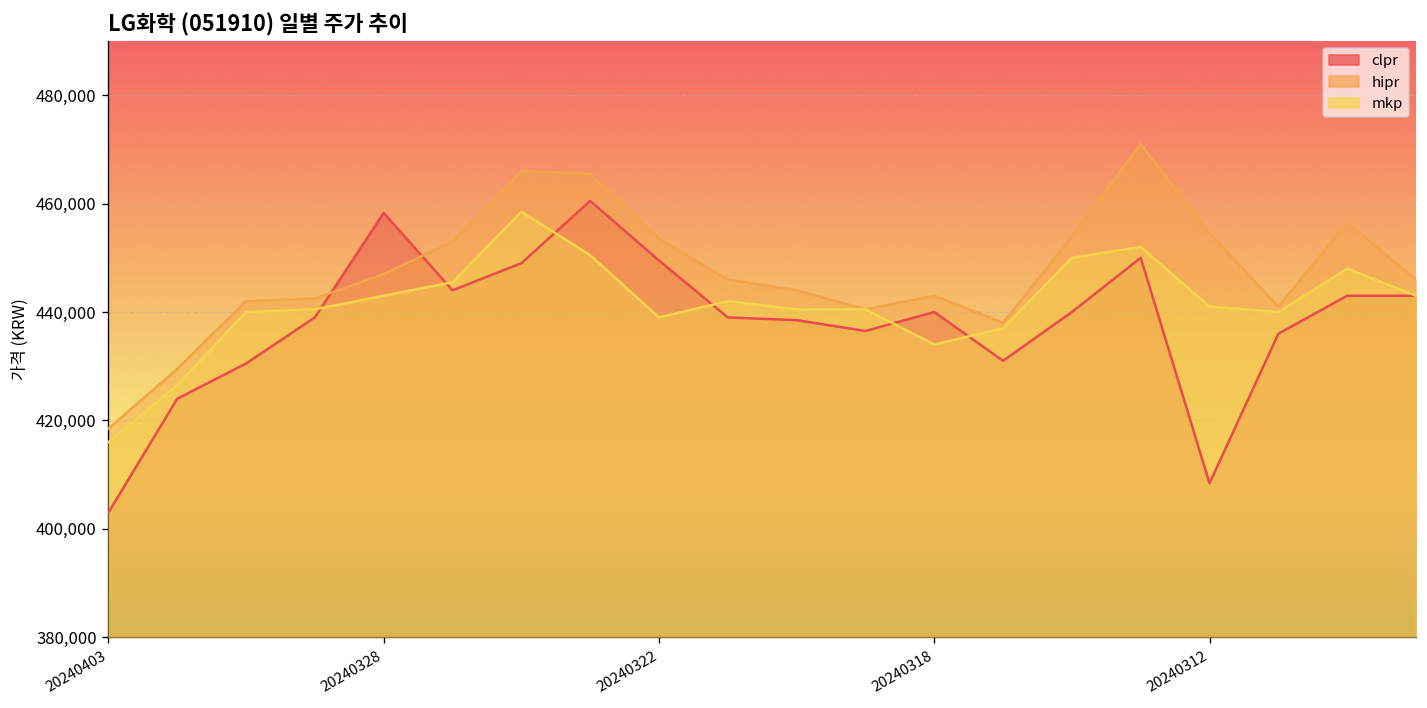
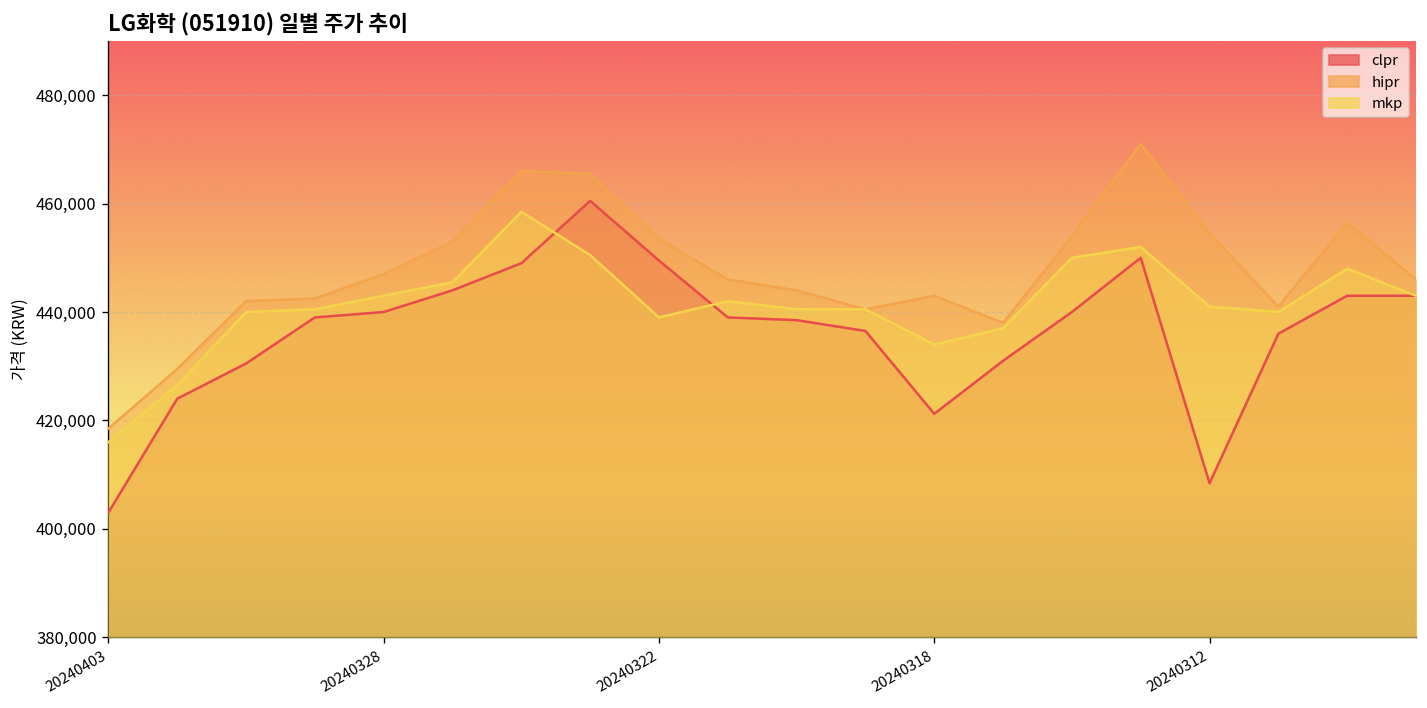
clpr, 20240328: 458,000 -> 440,000
clpr, 20240318: 440,000 -> 421,000
